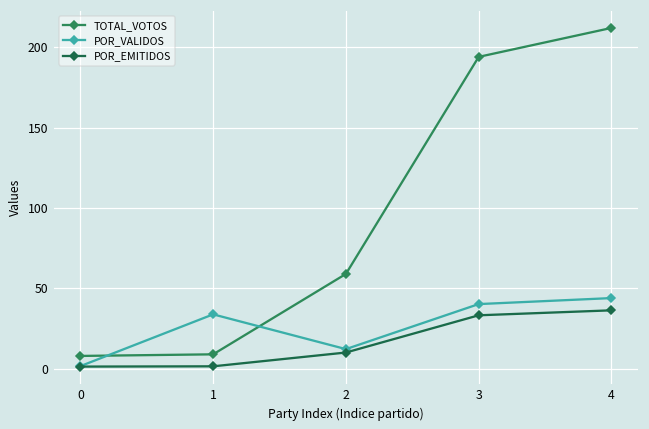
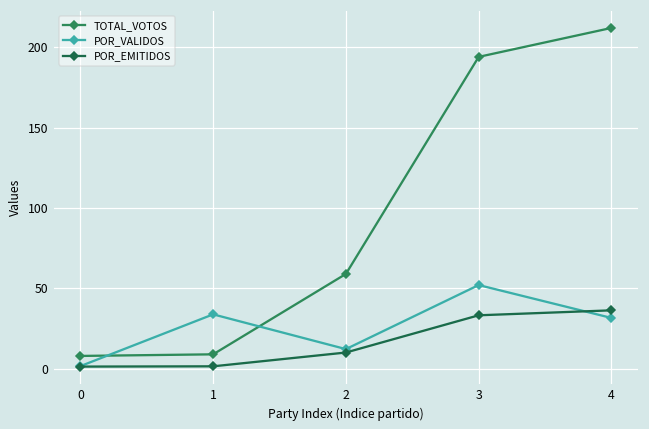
POR_VALIDOS, 3: 40 -> 52
POR_VALIDOS, 4: 44 -> 32
